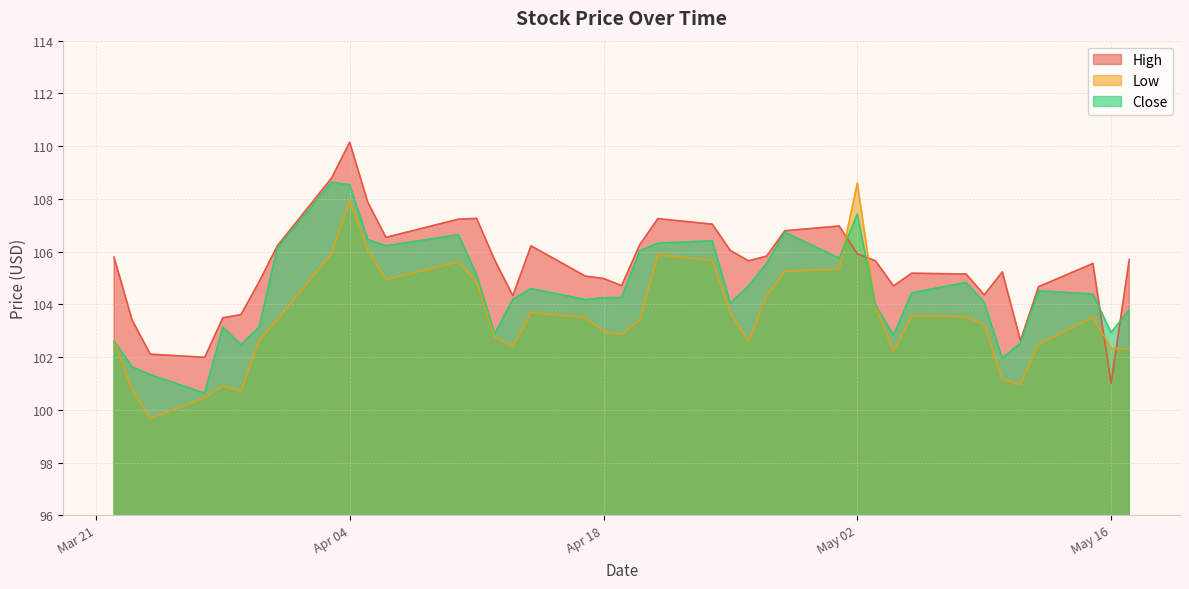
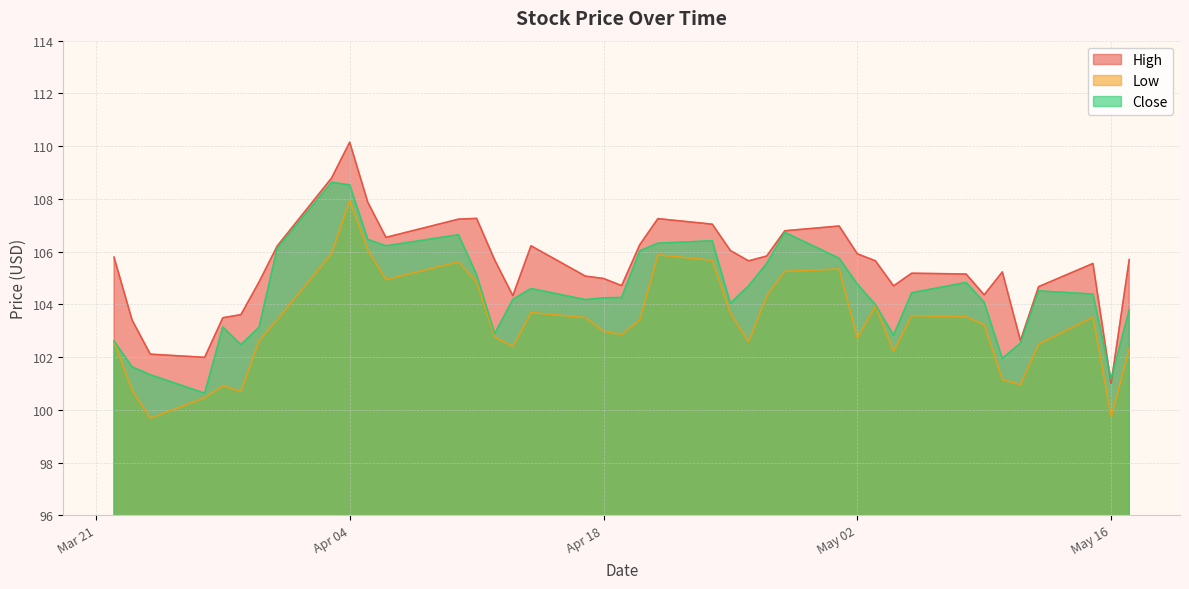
Low, May 02: 108.6 -> 102.7
Close, May 02: 107.4 -> 104.8
Low, May 16: 102.3 -> 99.7
Close, May 16: 102.9 -> 101.2
